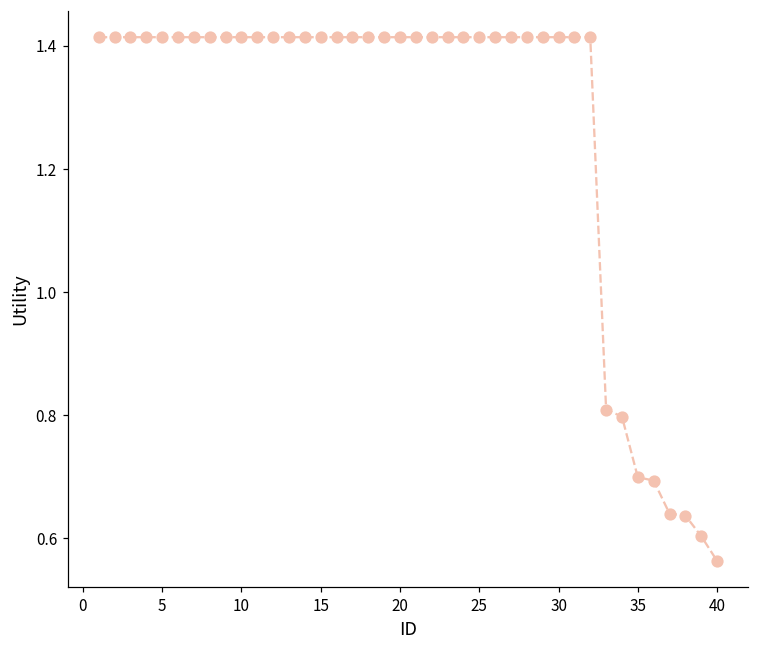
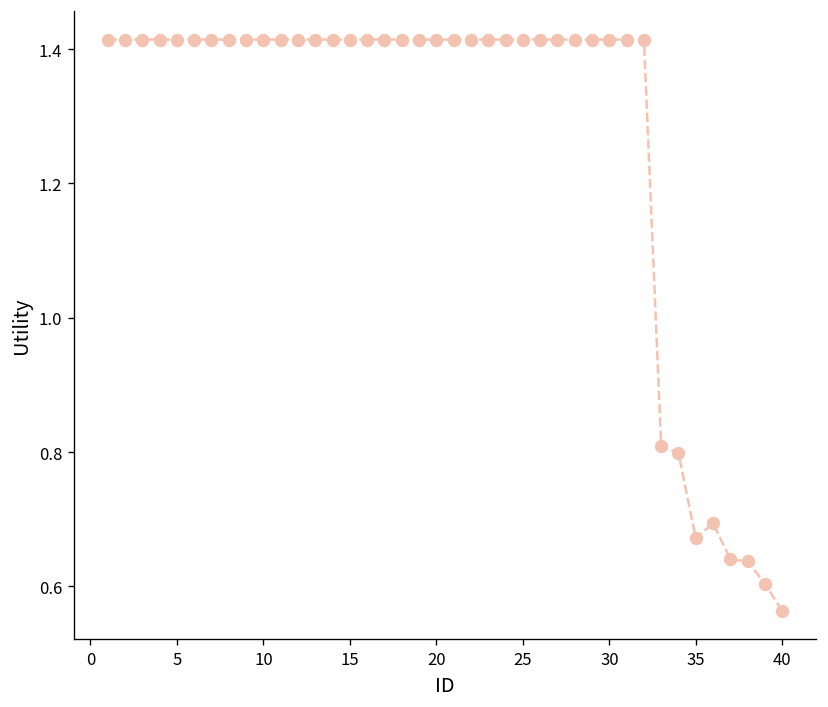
35: 0.70 -> 0.67
